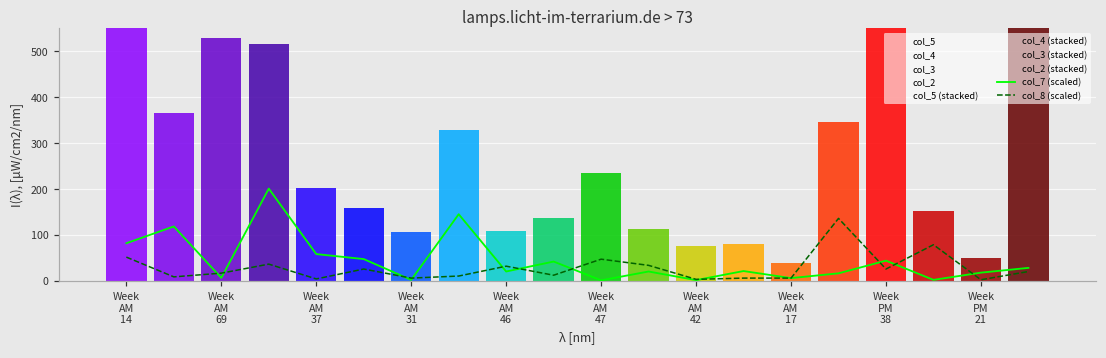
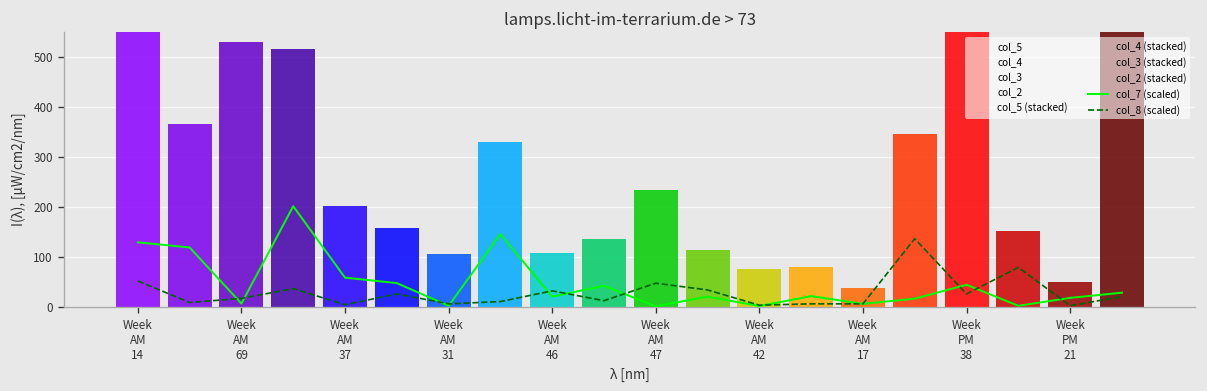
col_7 (scaled), Week AM 14: 80 -> 130
